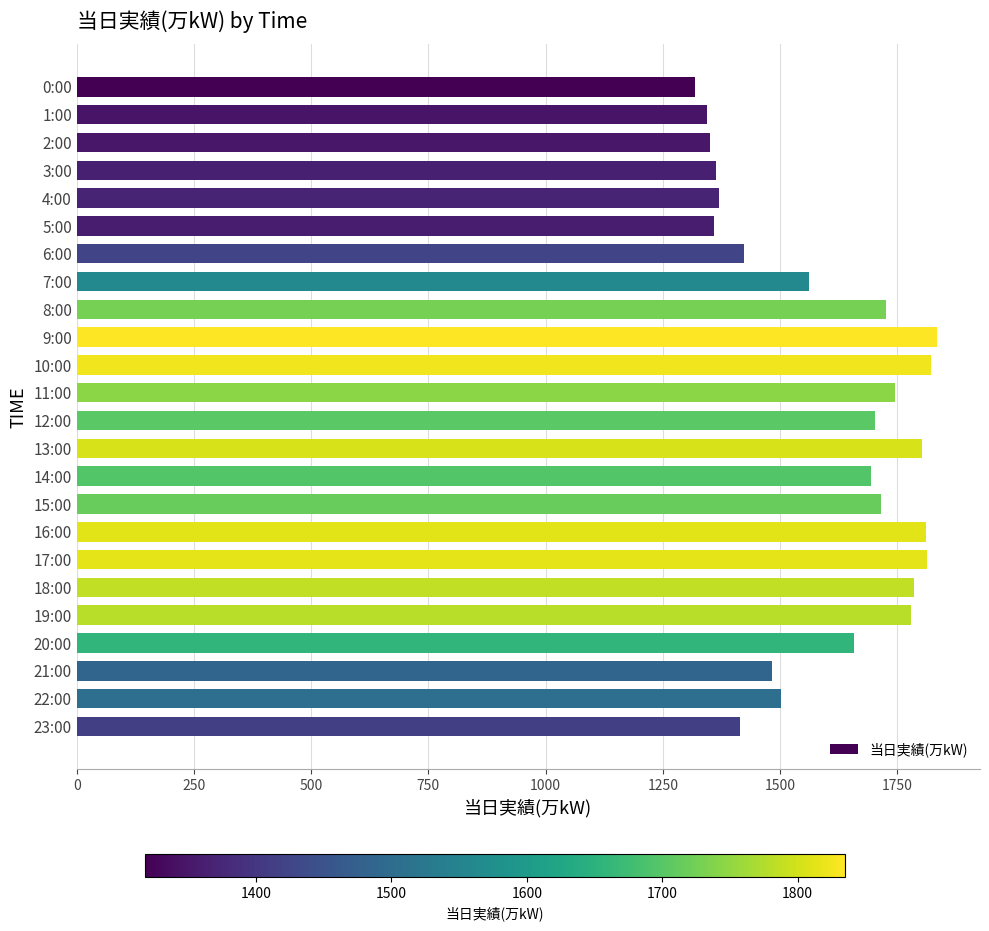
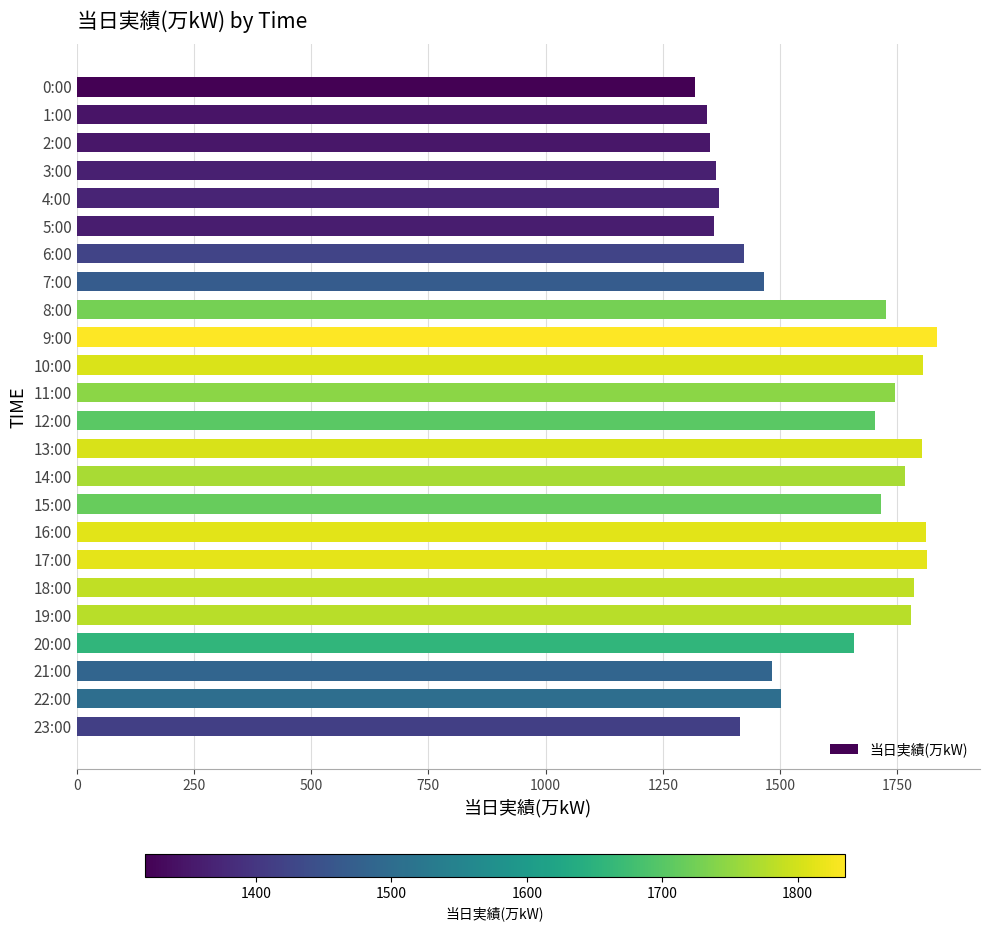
7:00: 1560 -> 1470
10:00: 1820 -> 1810
14:00: 1690 -> 1770
